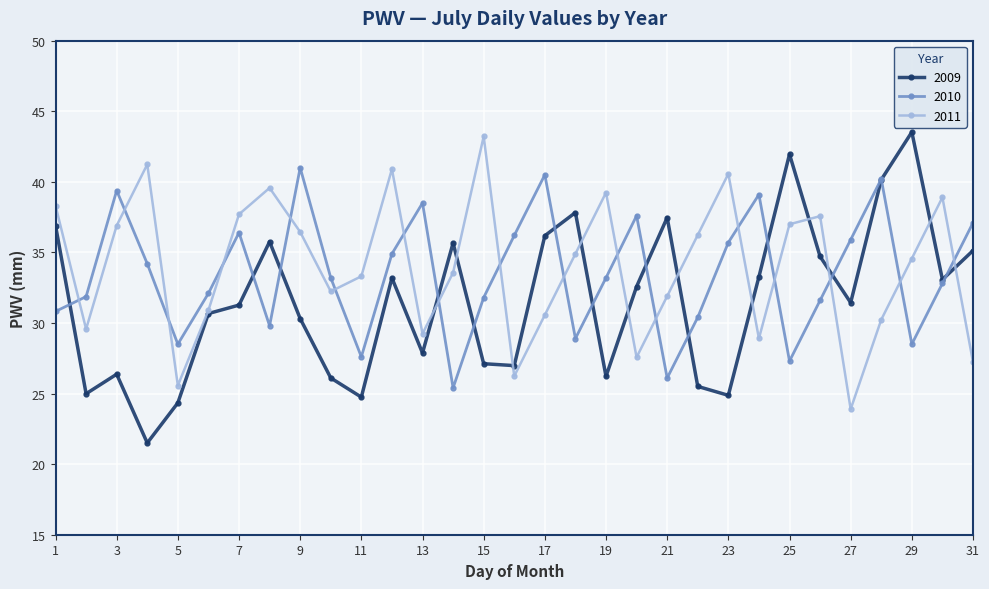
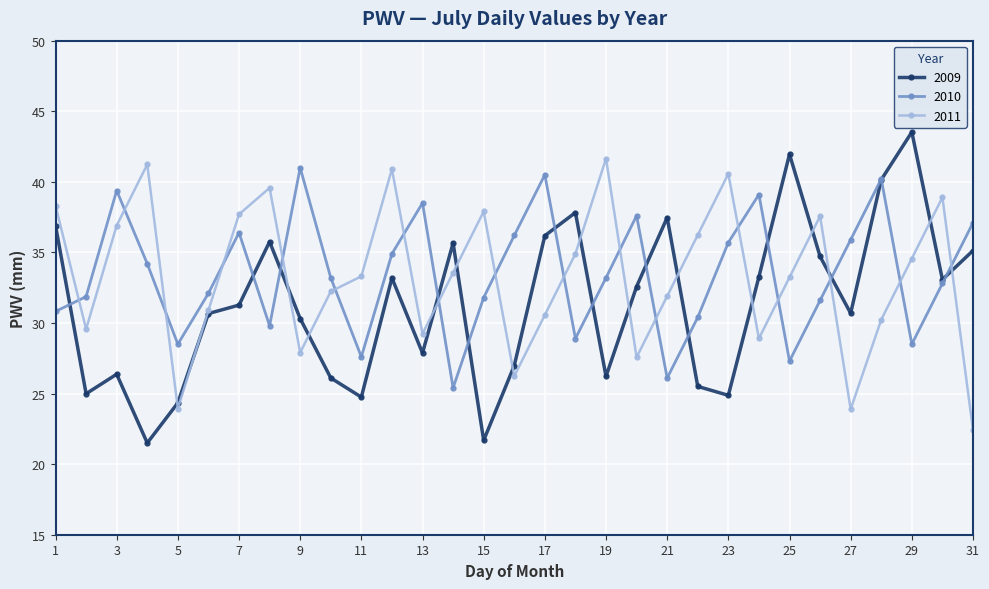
2011, 5: 25.6 -> 23.9
2011, 9: 36.4 -> 27.9
2009, 15: 27.1 -> 21.7
2011, 15: 43.2 -> 37.9
2011, 19: 39.2 -> 41.6
2011, 25: 37.0 -> 33.2
2009, 27: 31.4 -> 30.7
2011, 31: 27.2 -> 22.4
